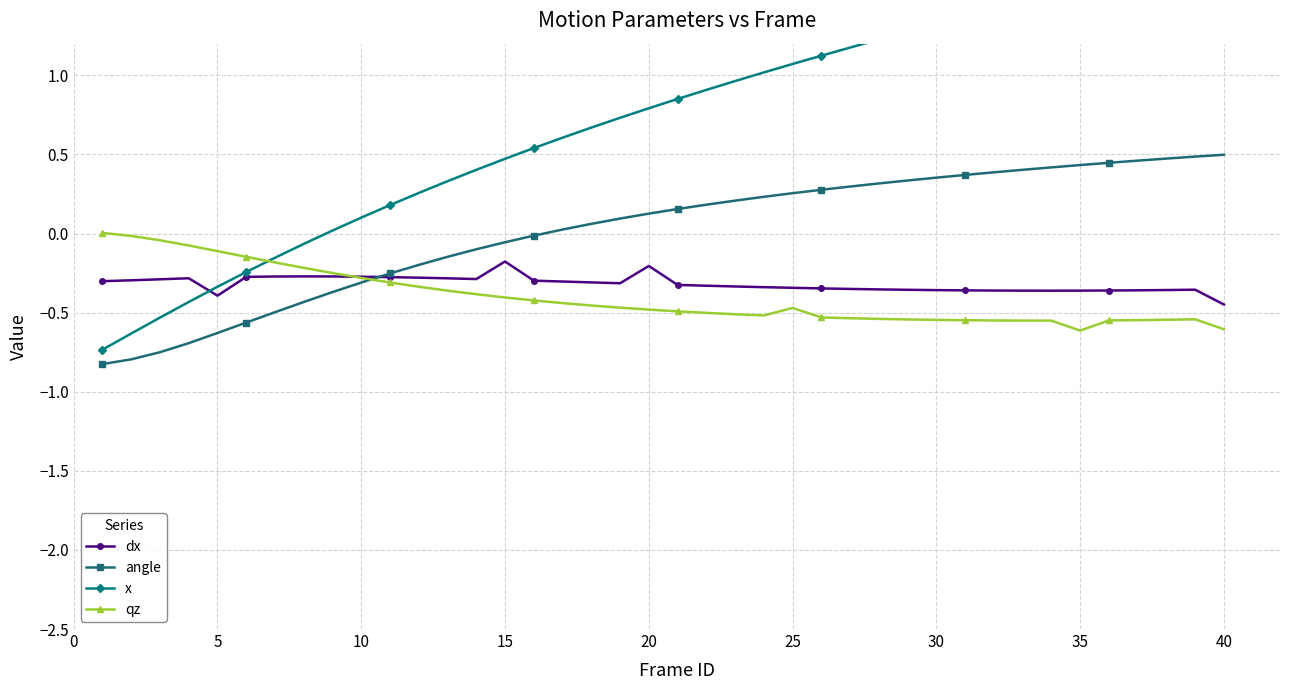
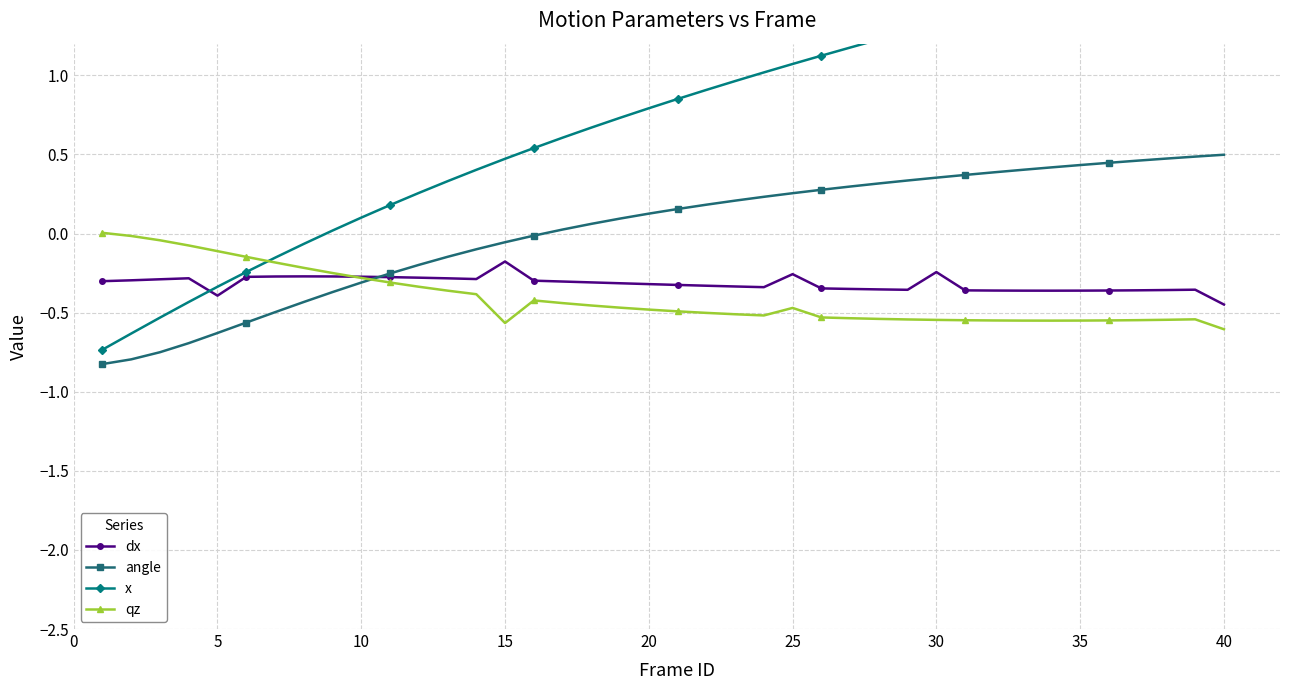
qz, 15: -0.40 -> -0.57
dx, 20: -0.21 -> -0.32
dx, 25: -0.34 -> -0.26
dx, 30: -0.36 -> -0.24
qz, 35: -0.61 -> -0.55
